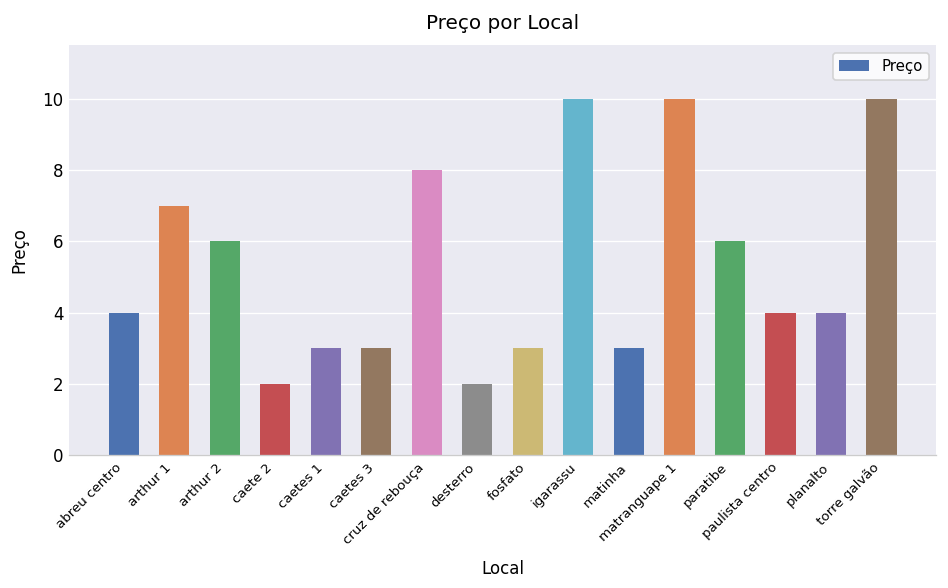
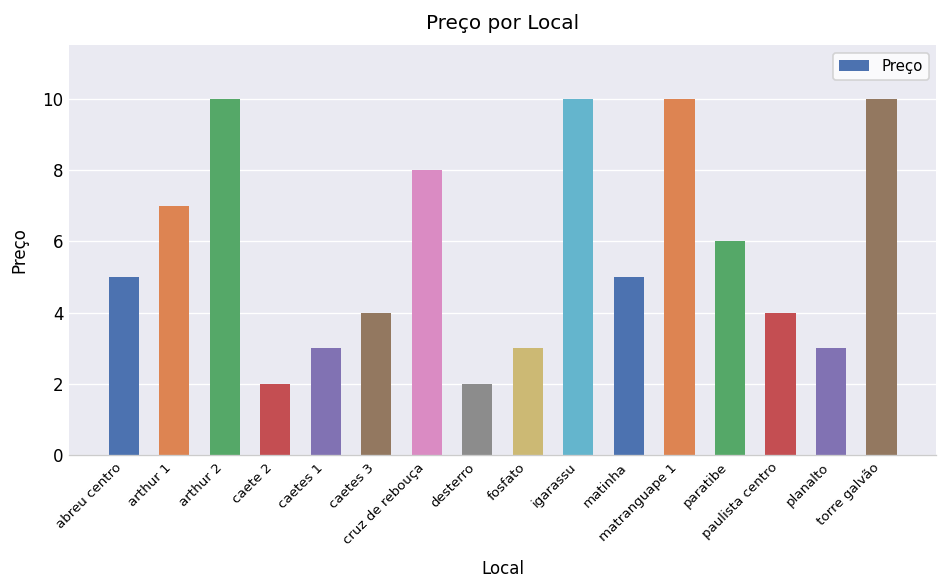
abreu centro: 4 -> 5
arthur 2: 6 -> 10
caetes 3: 3 -> 4
matinha: 3 -> 5
planalto: 4 -> 3
